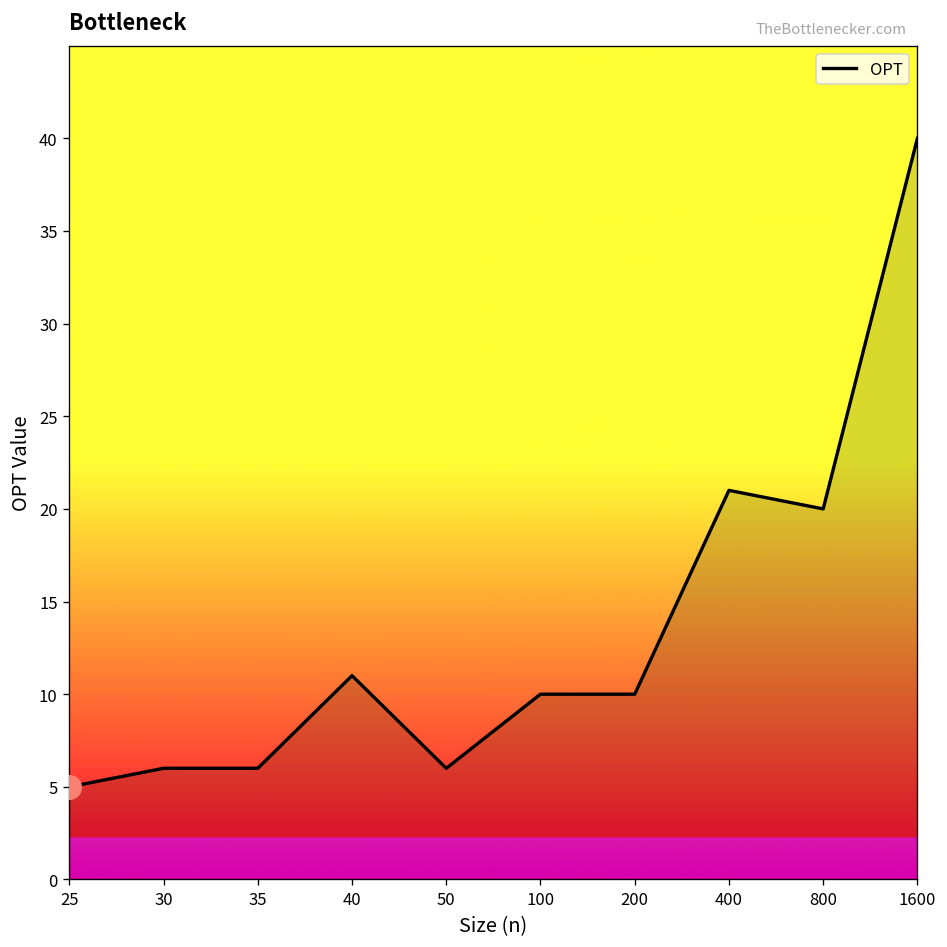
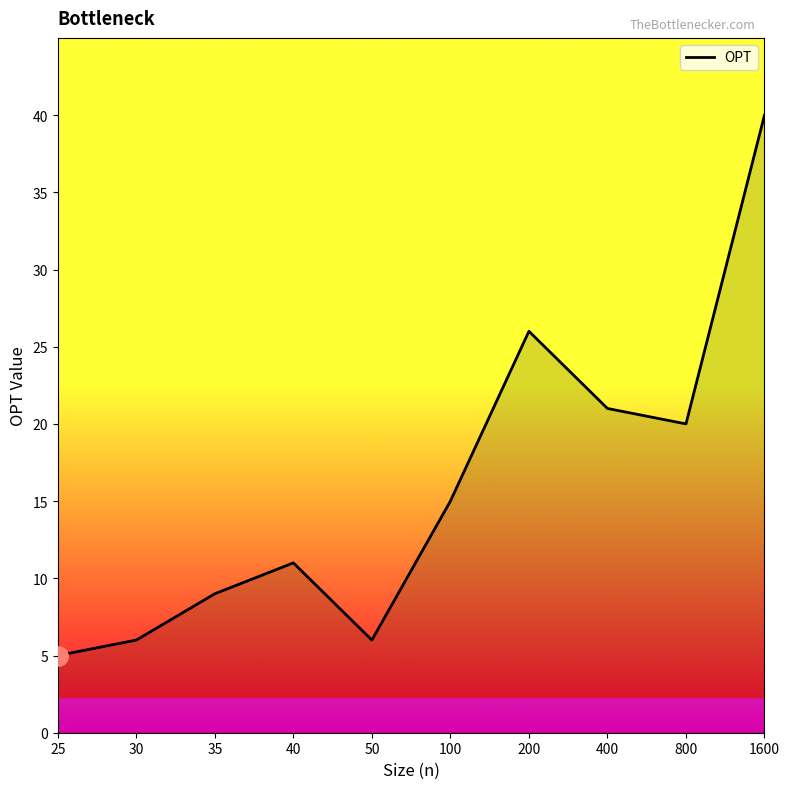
OPT, 35: 6 -> 9
OPT, 100: 10 -> 15
OPT, 200: 10 -> 26
